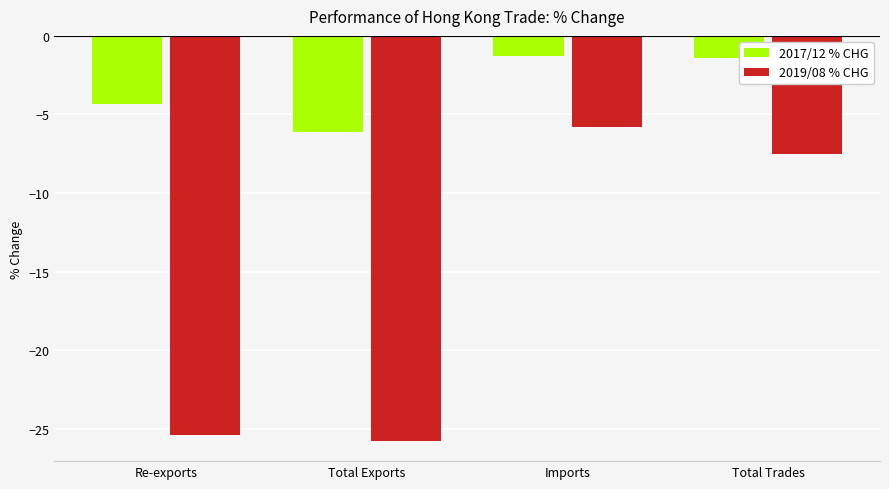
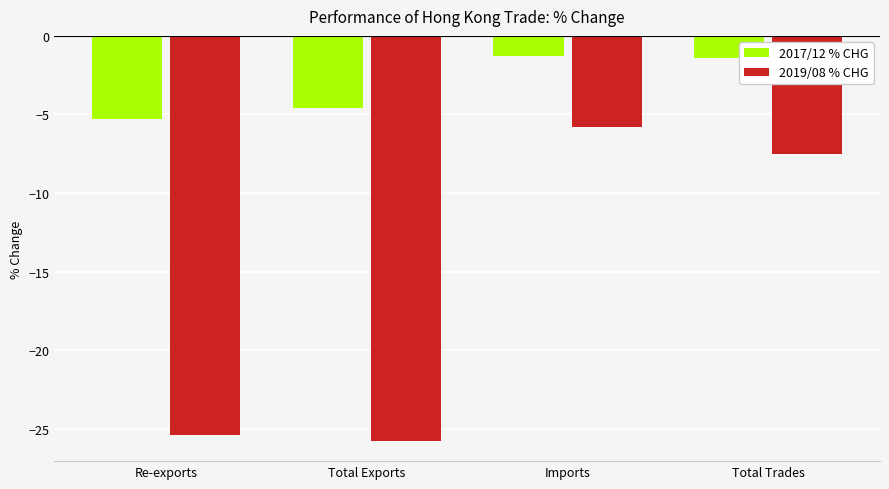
2017/12 % CHG, Re-exports: -4.3 -> -5.3
2017/12 % CHG, Total Exports: -6.1 -> -4.6
